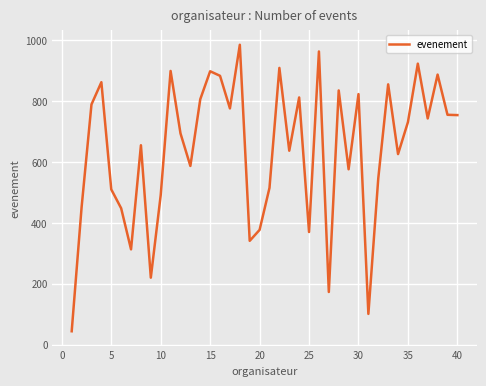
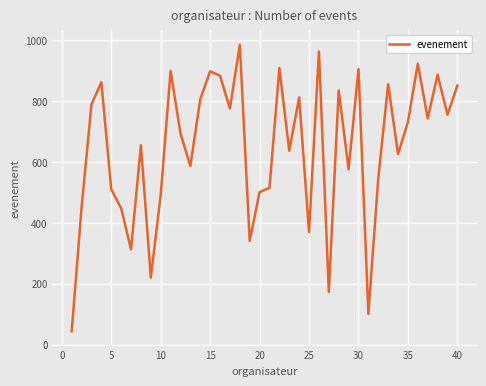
20: 380 -> 500
30: 820 -> 910
40: 750 -> 850
